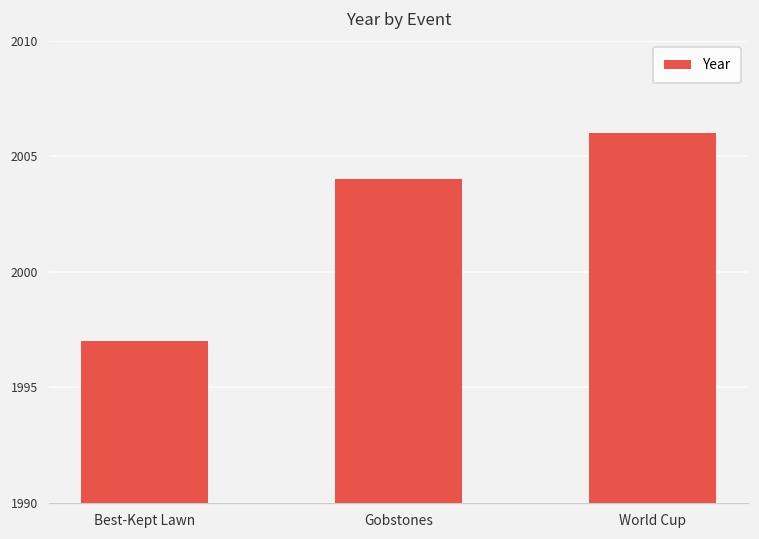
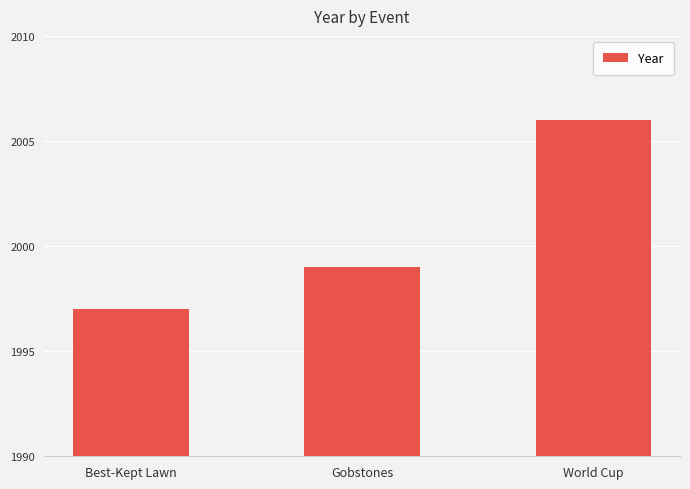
Gobstones: 2004 -> 1999
